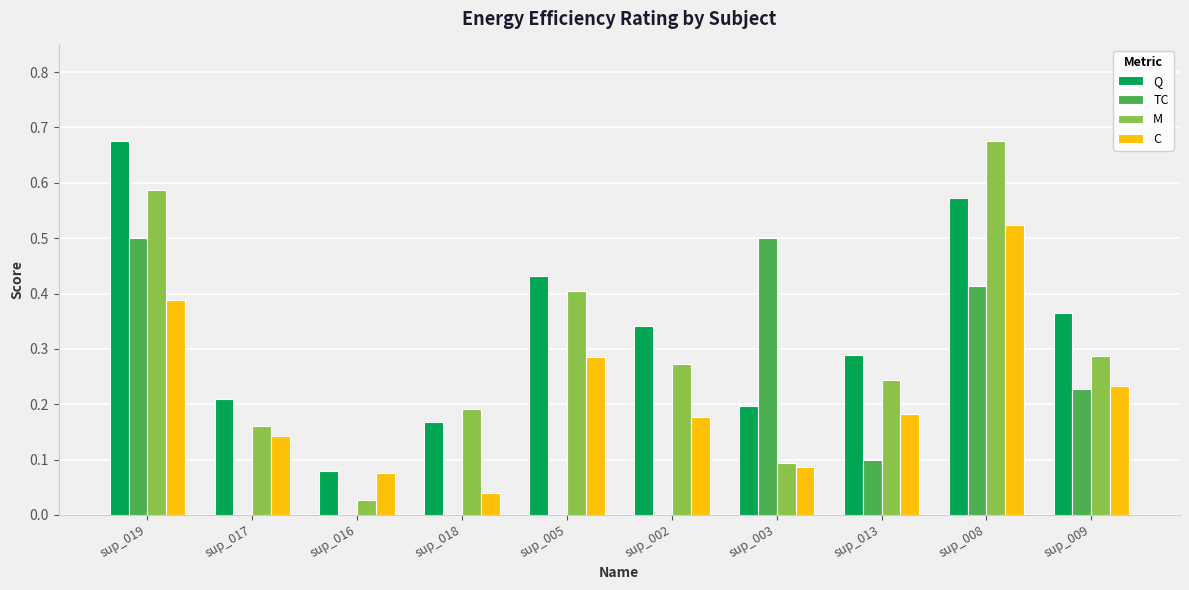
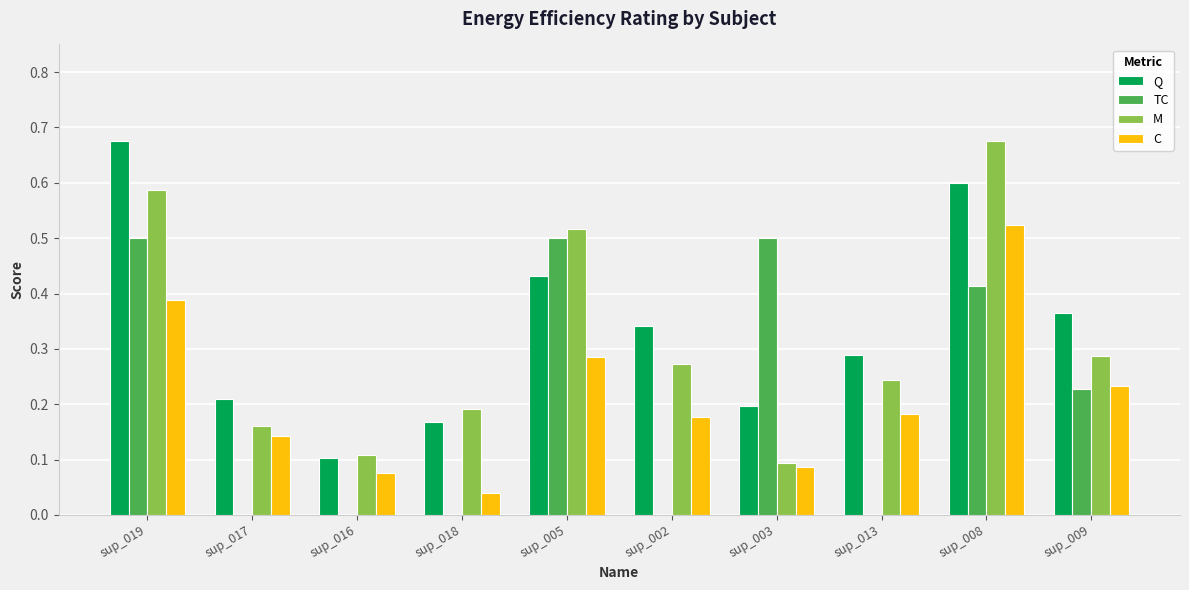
Q, sup_016: 0.08 -> 0.10
M, sup_016: 0.03 -> 0.11
TC, sup_005: 0.0 -> 0.5
M, sup_005: 0.41 -> 0.52
TC, sup_013: 0.1 -> 0.0
Q, sup_008: 0.57 -> 0.60
